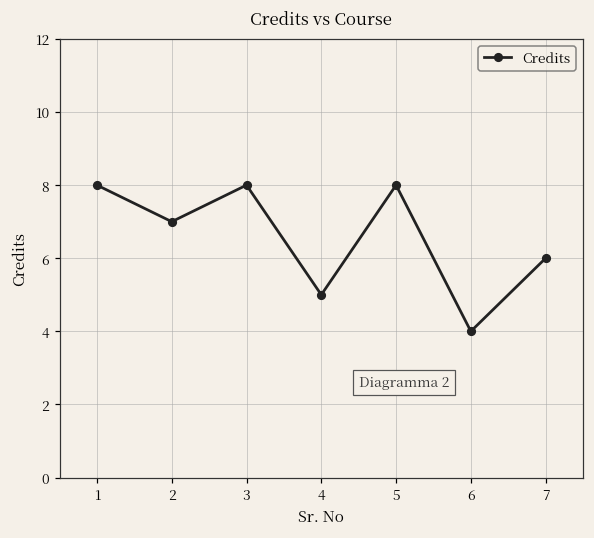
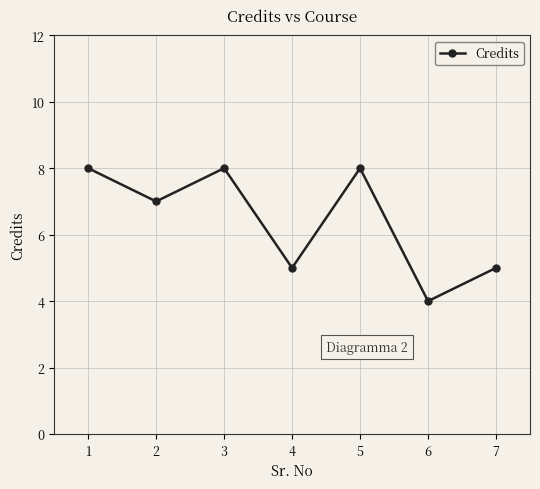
7: 6 -> 5
